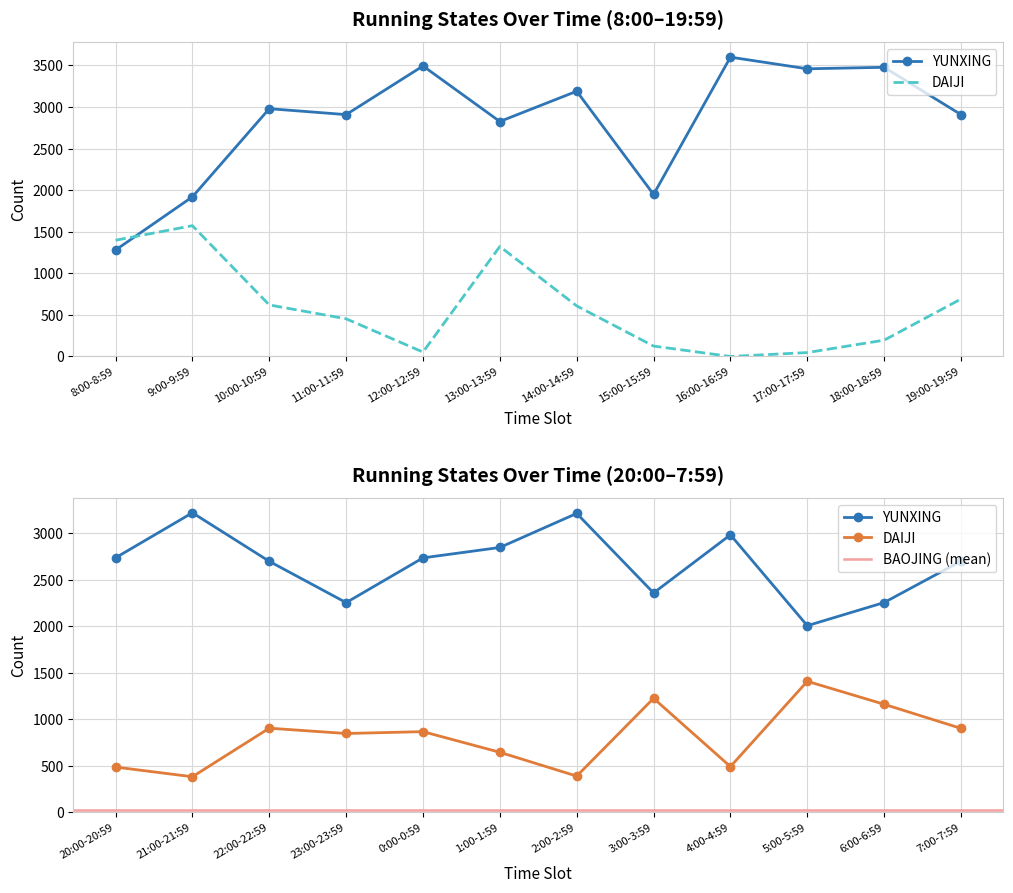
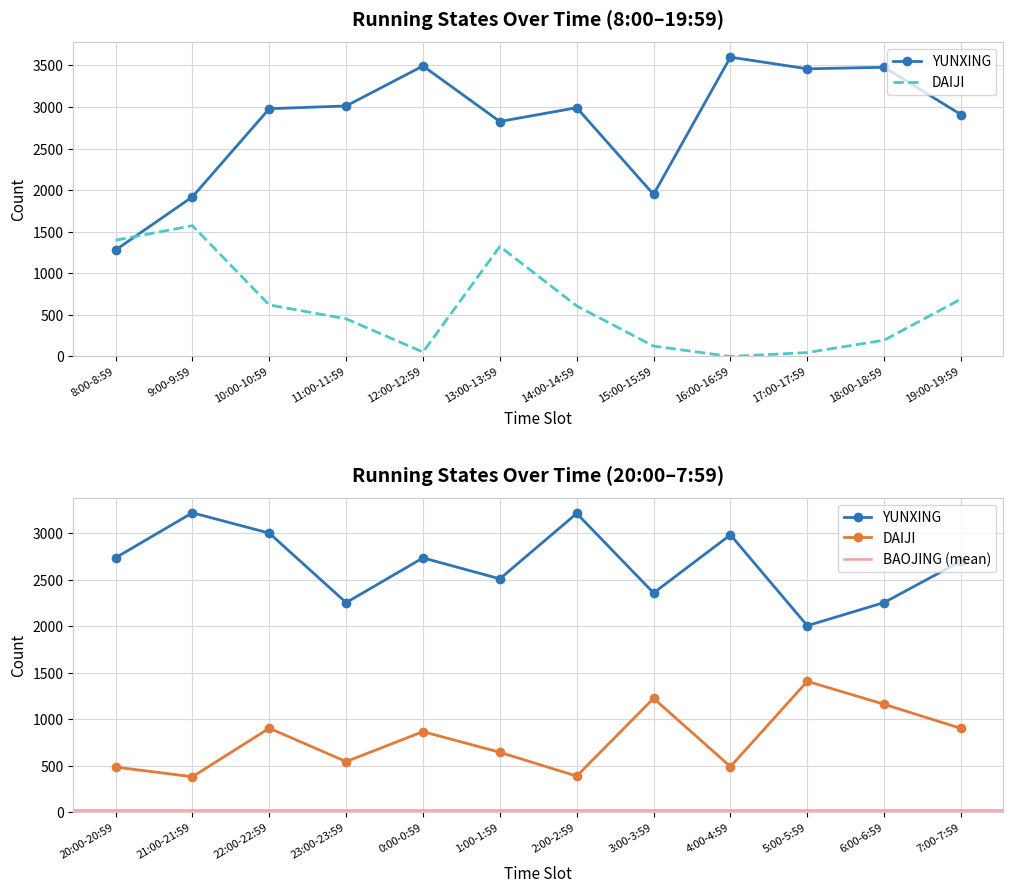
Running States Over Time (8:00–19:59), YUNXING, 11:00-11:59: 2900 -> 3000
Running States Over Time (8:00–19:59), YUNXING, 14:00-14:59: 3200 -> 3000
Running States Over Time (20:00–7:59), YUNXING, 22:00-22:59: 2700 -> 3000
Running States Over Time (20:00–7:59), DAIJI, 23:00-23:59: 800 -> 500
Running States Over Time (20:00–7:59), YUNXING, 1:00-1:59: 2800 -> 2500
